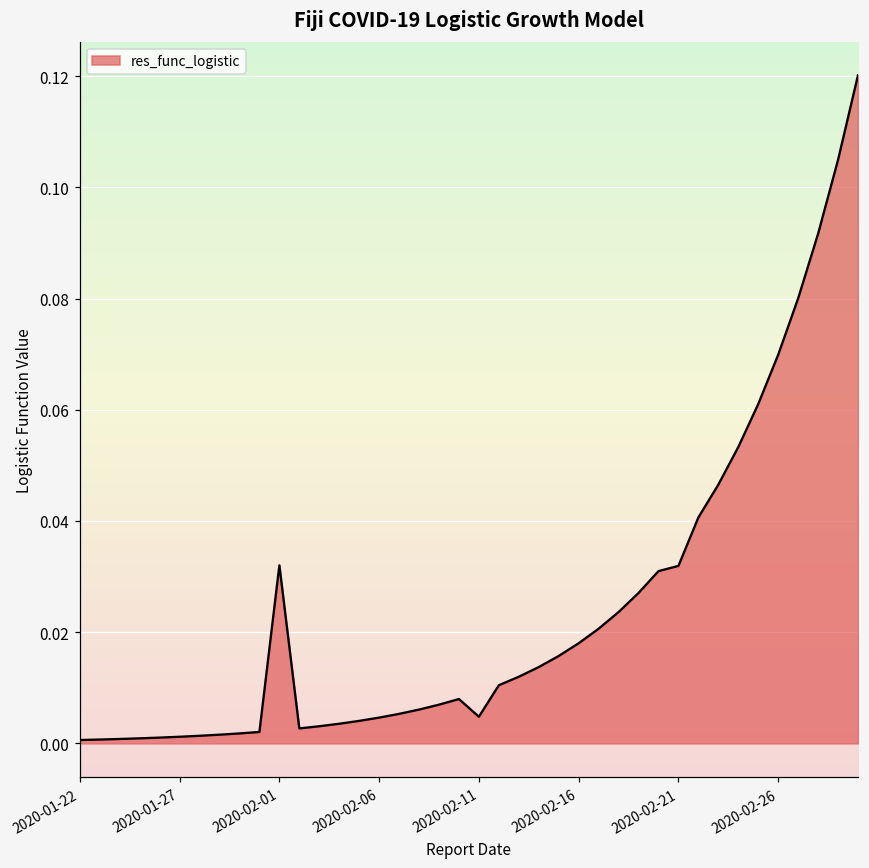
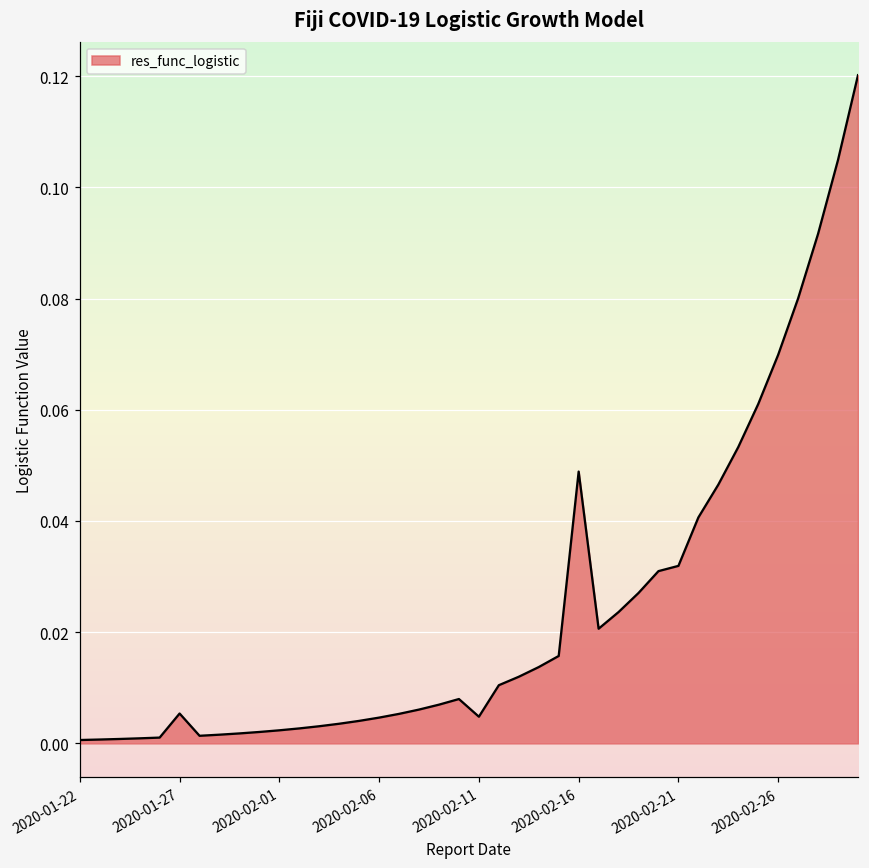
2020-01-27: 0.001 -> 0.005
2020-02-01: 0.032 -> 0.002
2020-02-16: 0.018 -> 0.049
